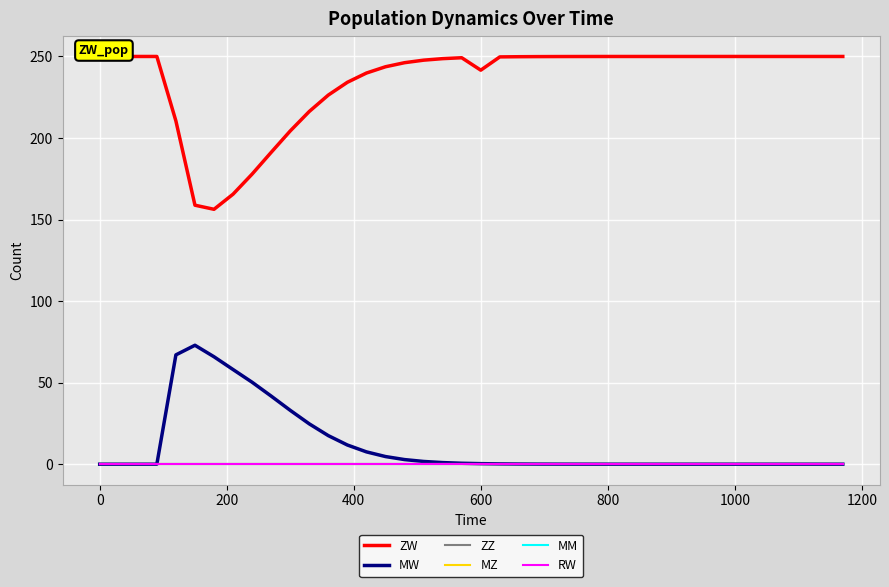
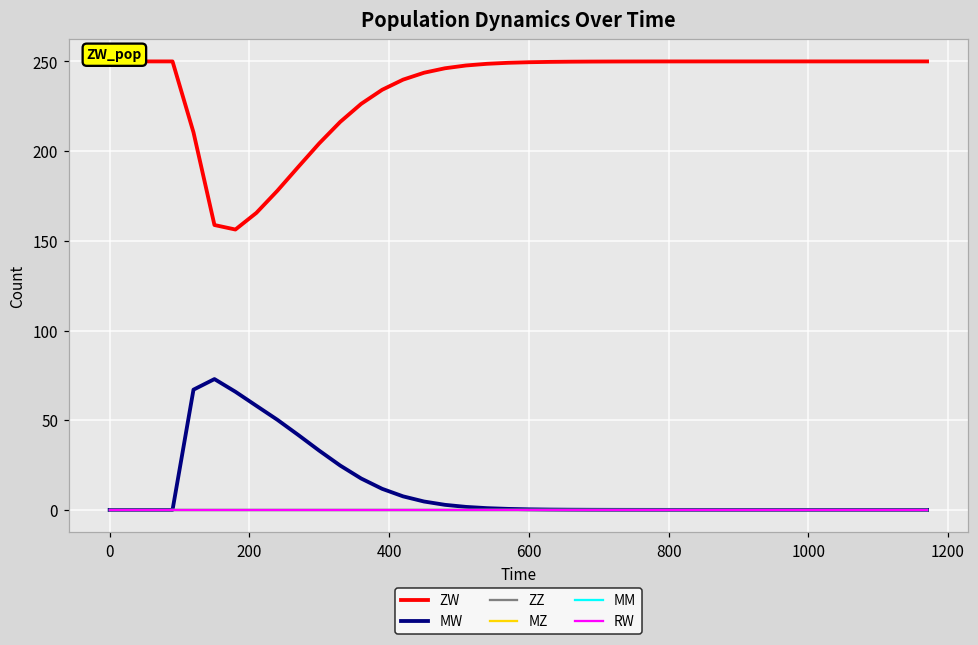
ZW, 600: 242 -> 250
